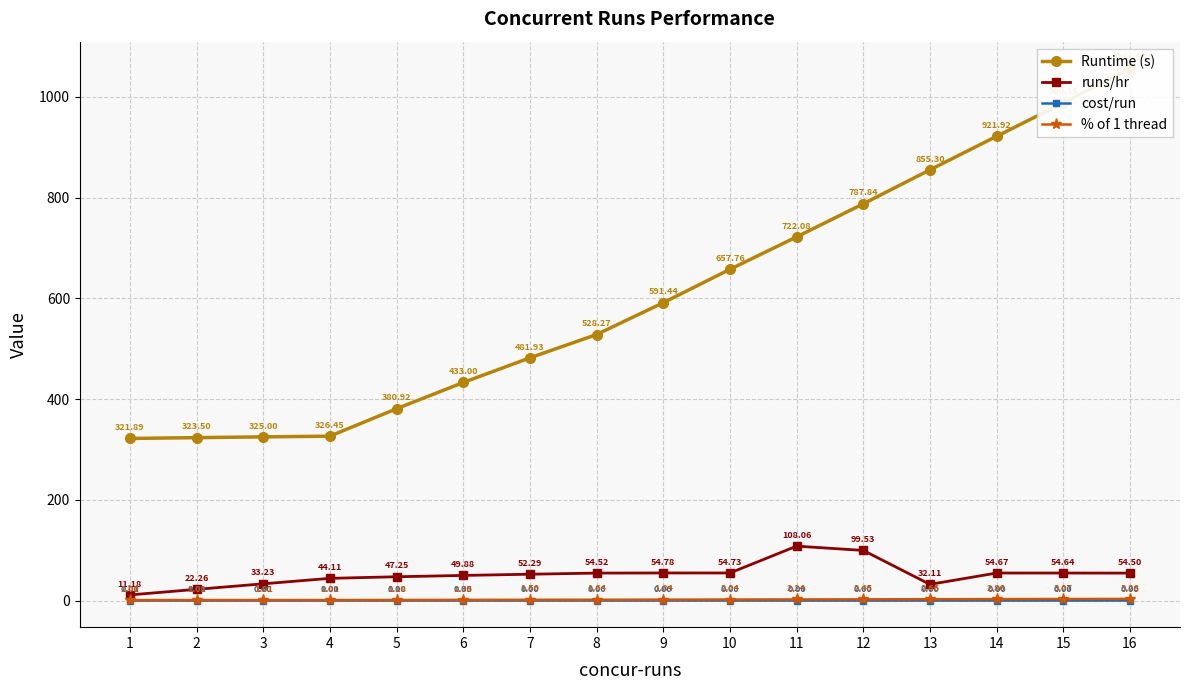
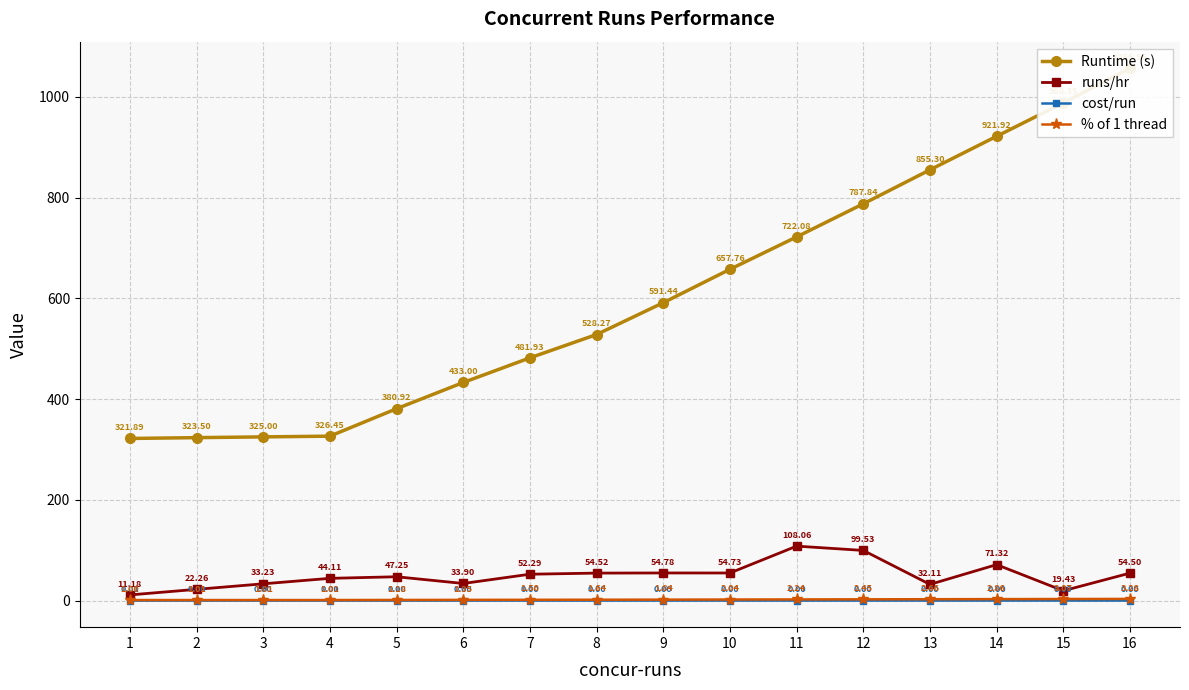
runs/hr, 6: 49.88 -> 33.90
runs/hr, 14: 54.67 -> 71.32
runs/hr, 15: 54.64 -> 19.43
